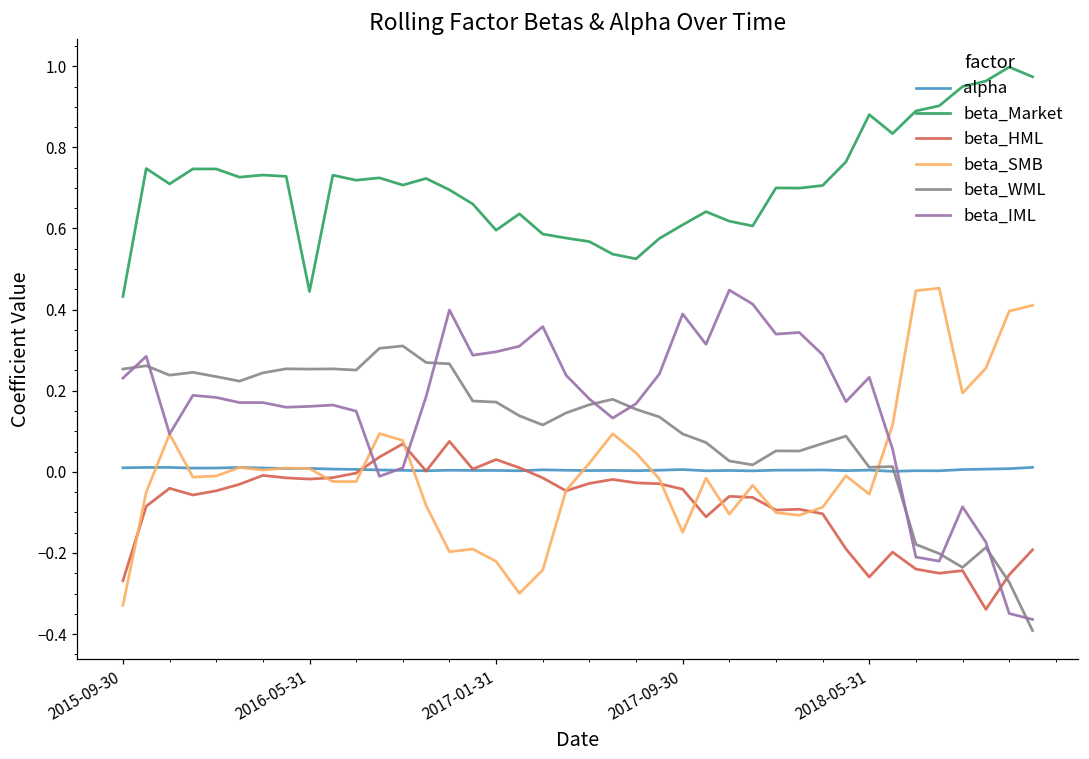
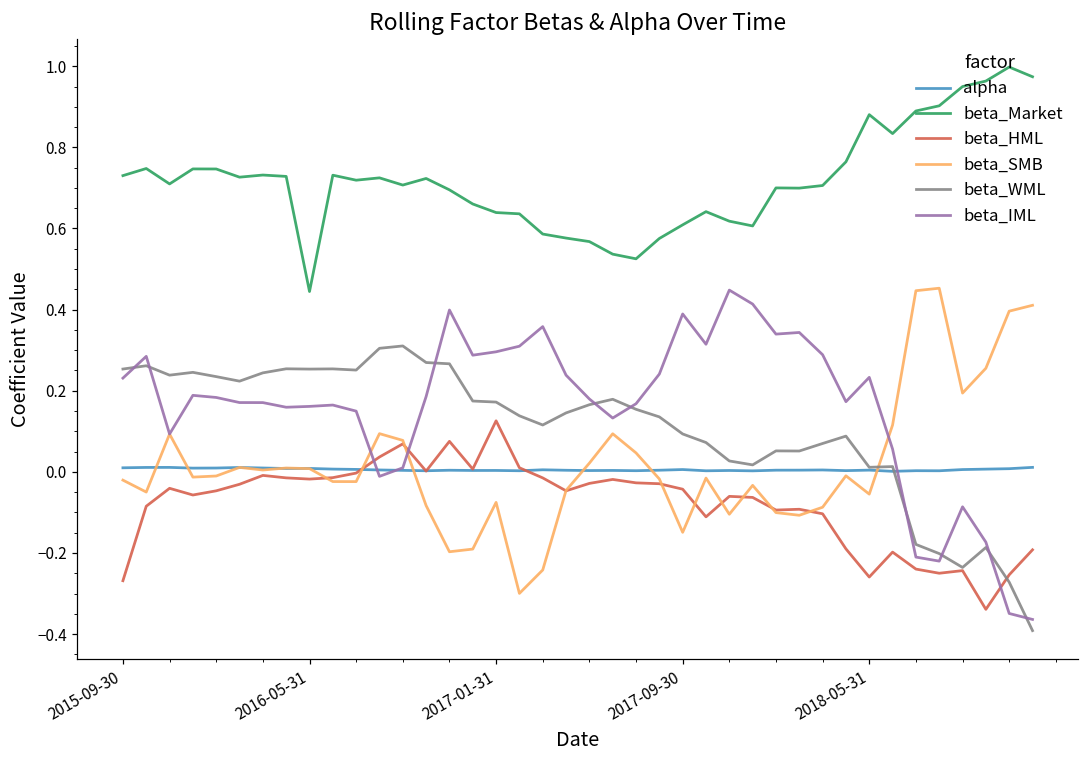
beta_Market, 2015-09-30: 0.43 -> 0.73
beta_SMB, 2015-09-30: -0.33 -> -0.02
beta_Market, 2017-01-31: 0.60 -> 0.64
beta_HML, 2017-01-31: 0.03 -> 0.13
beta_SMB, 2017-01-31: -0.22 -> -0.08
